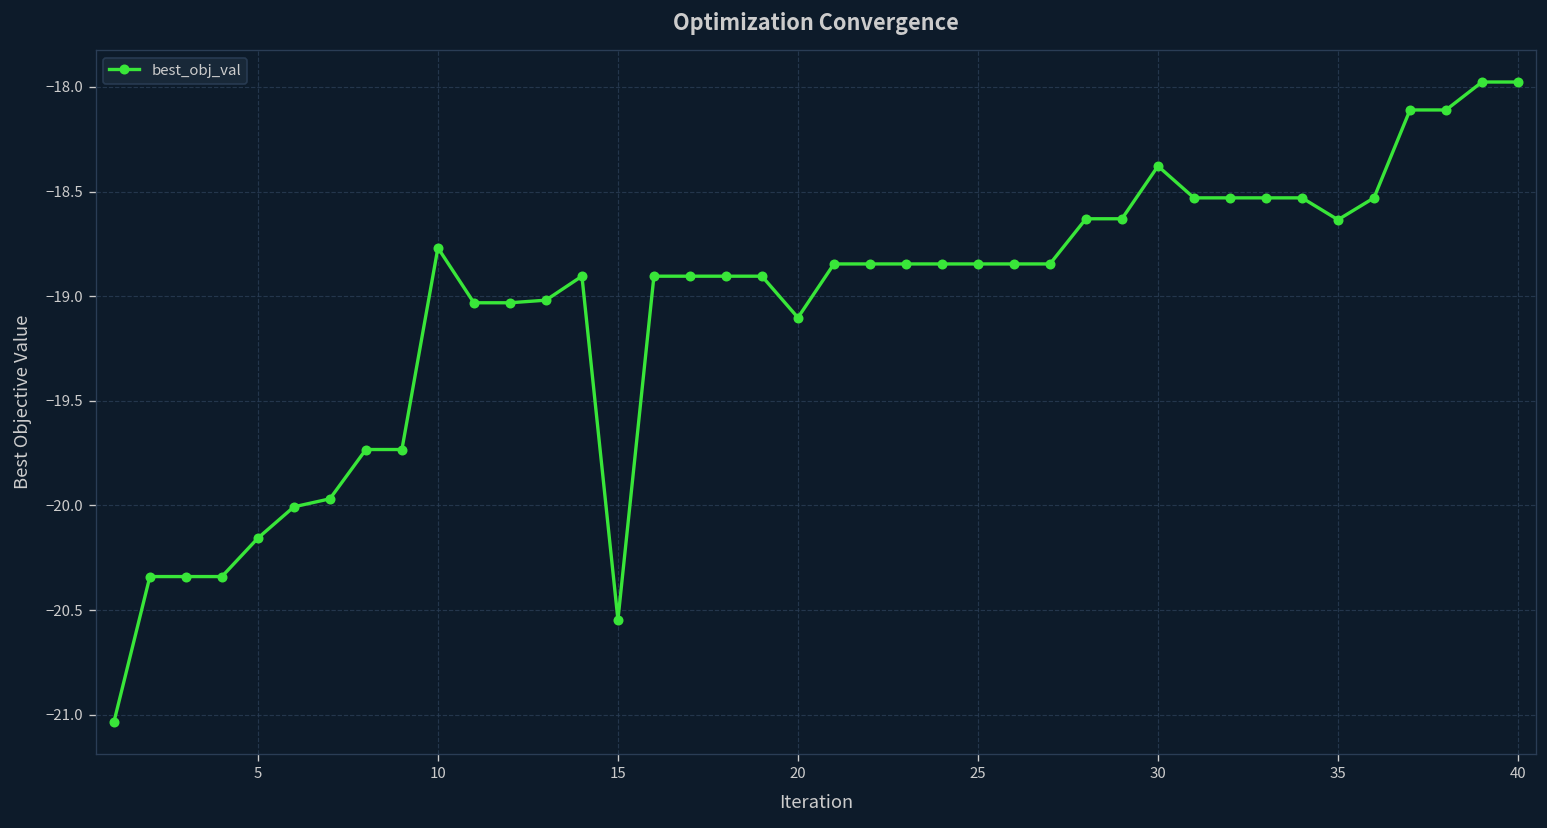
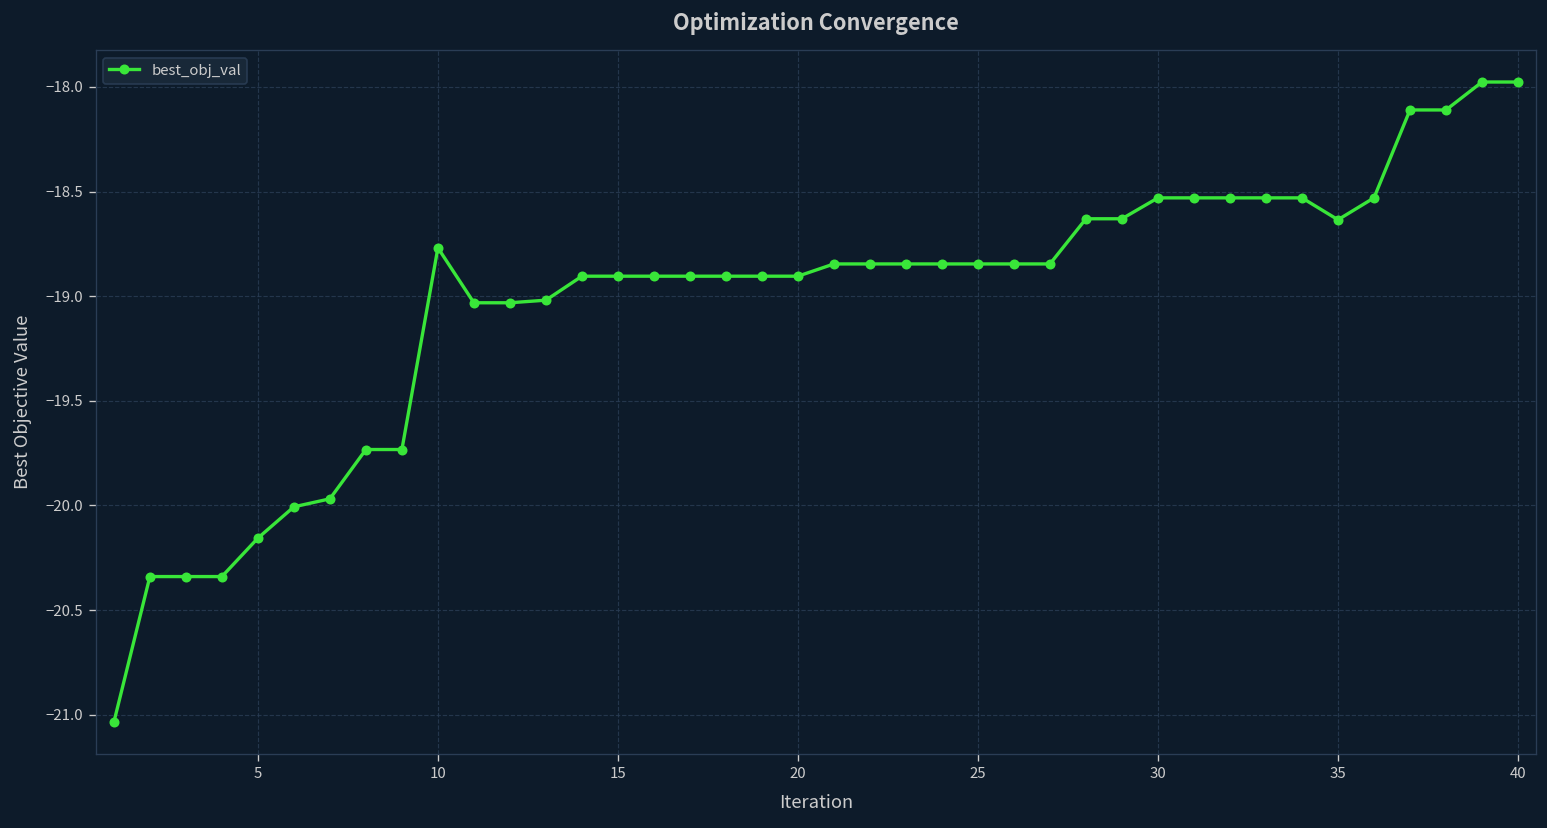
15: -20.55 -> -18.90
20: -19.10 -> -18.90
30: -18.38 -> -18.53
